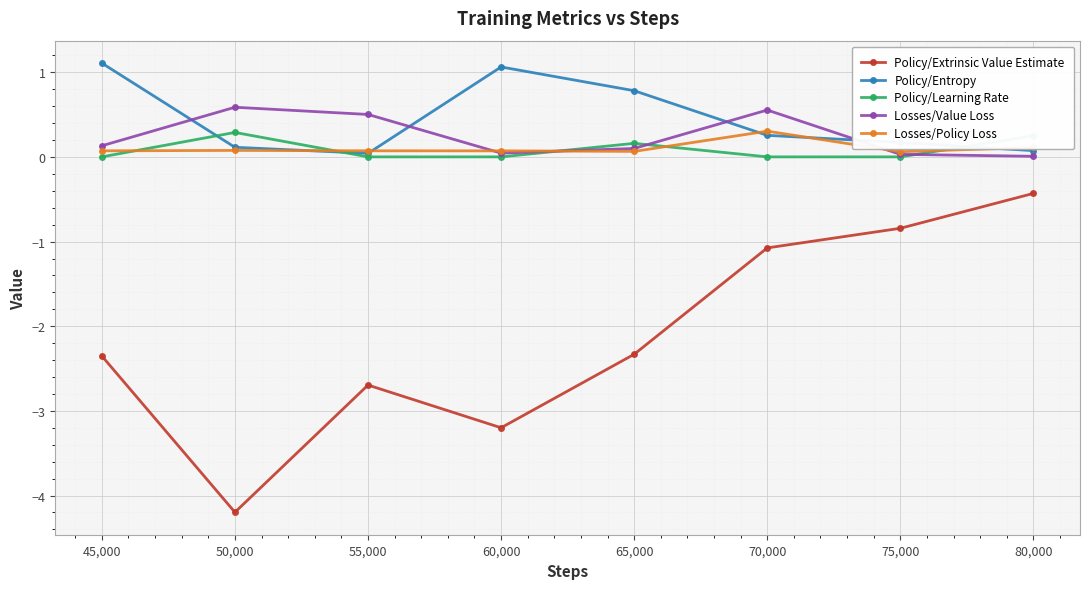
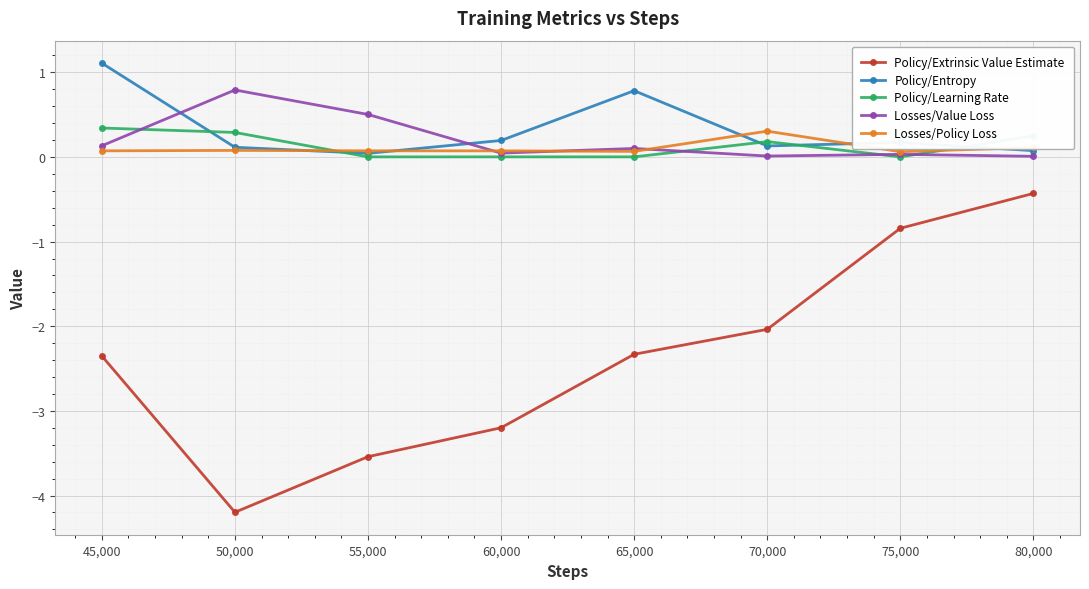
Policy/Learning Rate, 45,000: 0.0 -> 0.3
Losses/Value Loss, 50,000: 0.6 -> 0.8
Policy/Extrinsic Value Estimate, 55,000: -2.7 -> -3.5
Policy/Entropy, 60,000: 1.1 -> 0.2
Policy/Learning Rate, 65,000: 0.2 -> 0.0
Policy/Extrinsic Value Estimate, 70,000: -1.1 -> -2.0
Policy/Entropy, 70,000: 0.3 -> 0.1
Policy/Learning Rate, 70,000: 0.0 -> 0.2
Losses/Value Loss, 70,000: 0.6 -> 0.0
